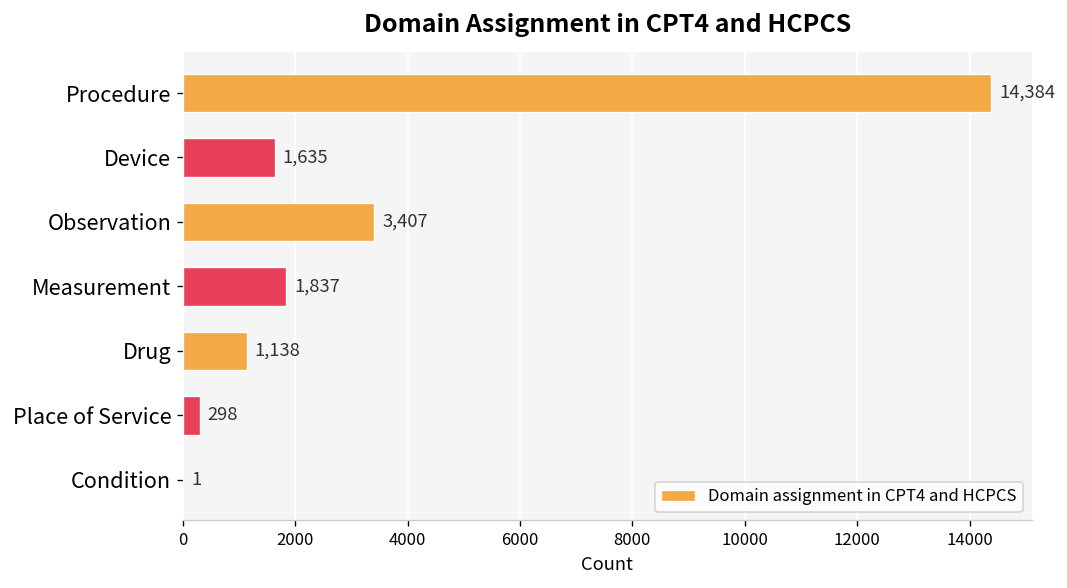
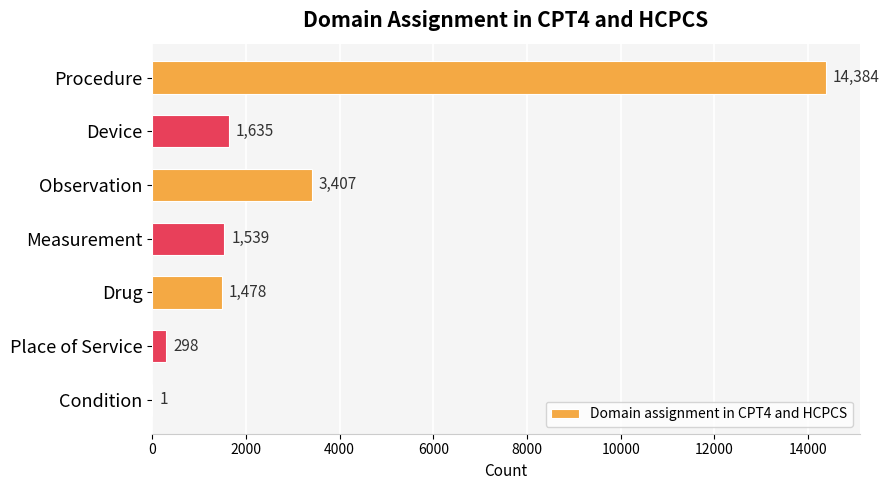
Measurement: 1,837 -> 1,539
Drug: 1,138 -> 1,478
